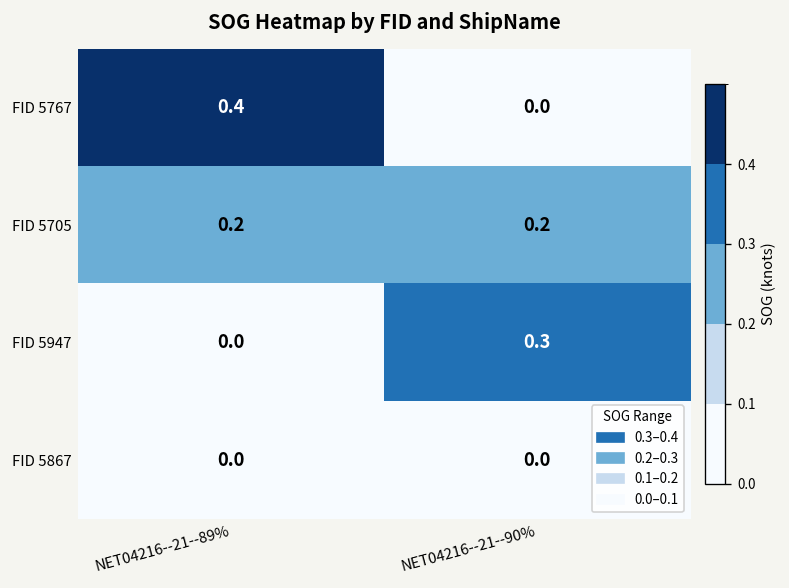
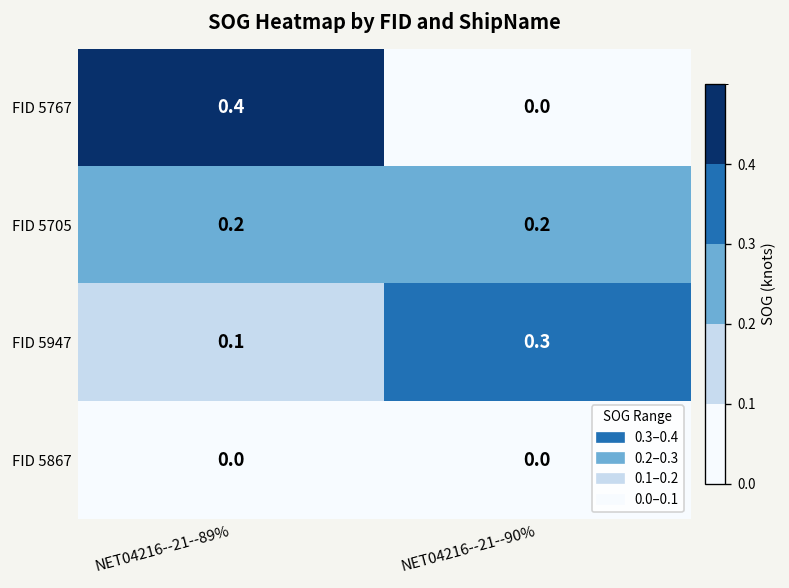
FID 5947, NET04216--21--89%: 0.0 -> 0.1
